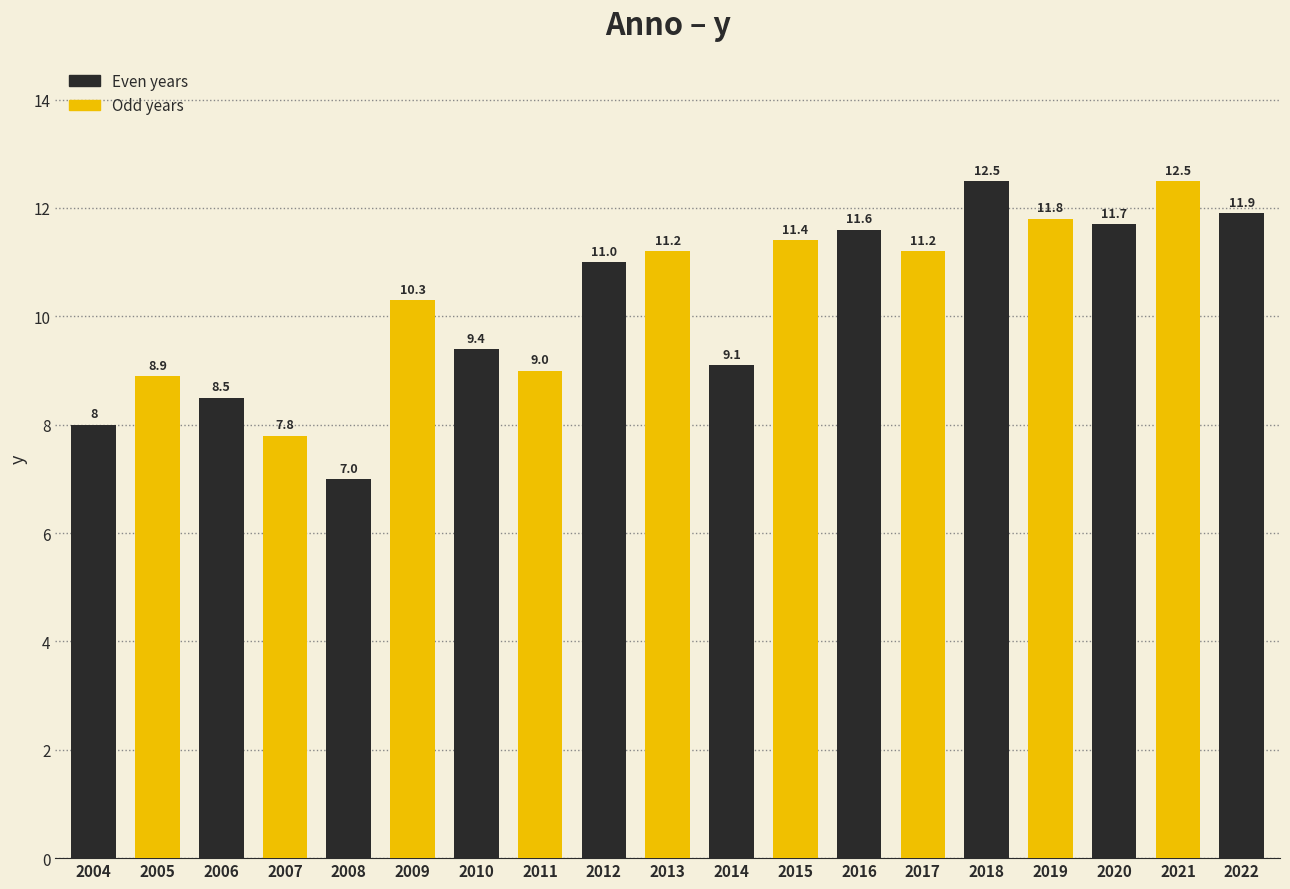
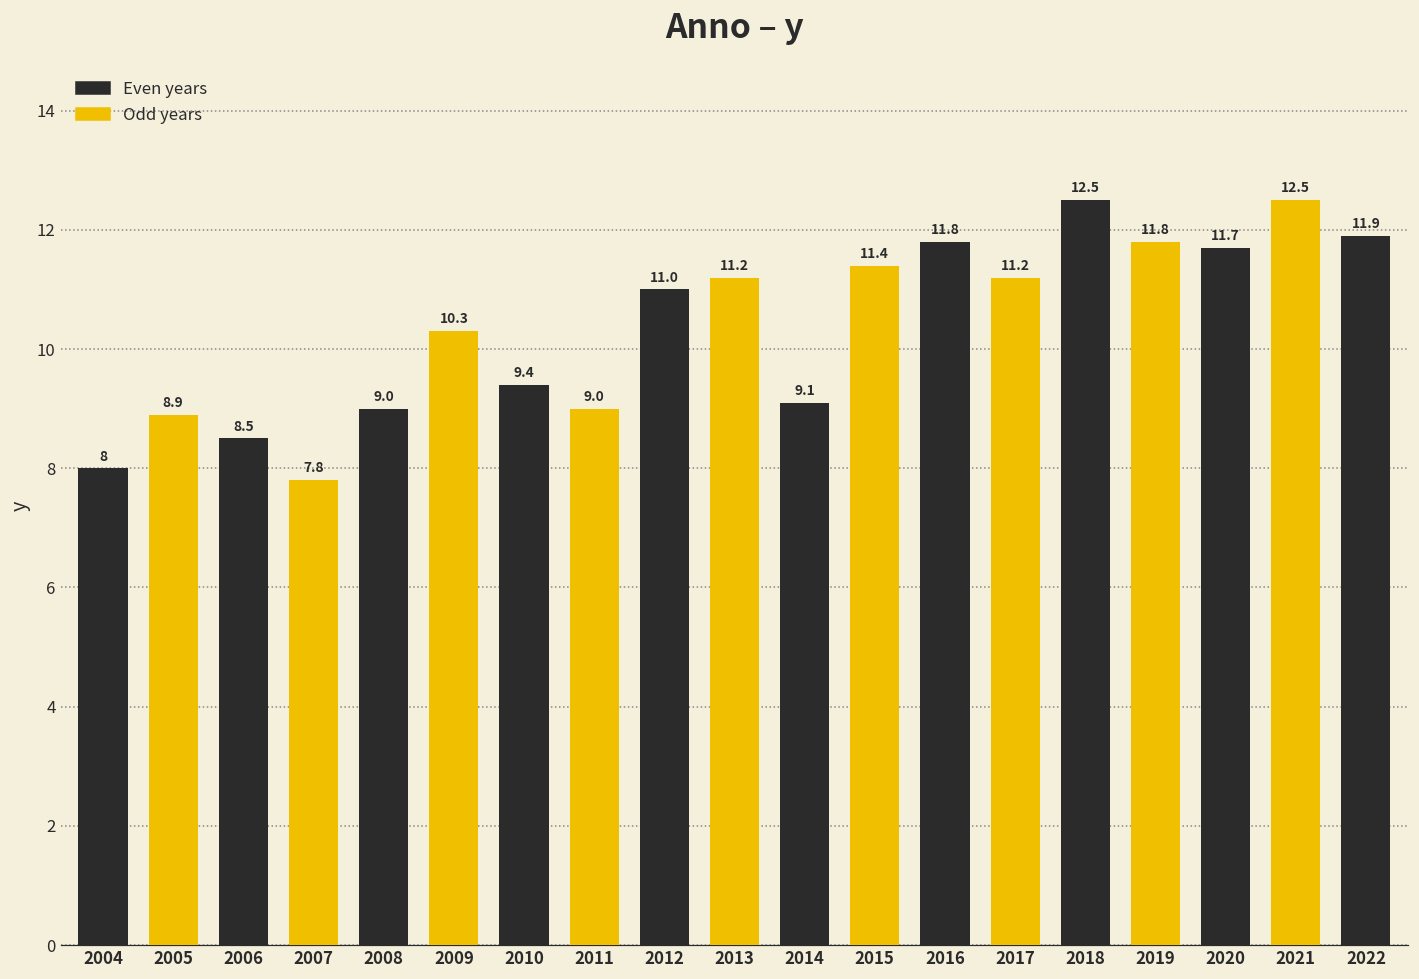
2008: 7.0 -> 9.0
2016: 11.6 -> 11.8
